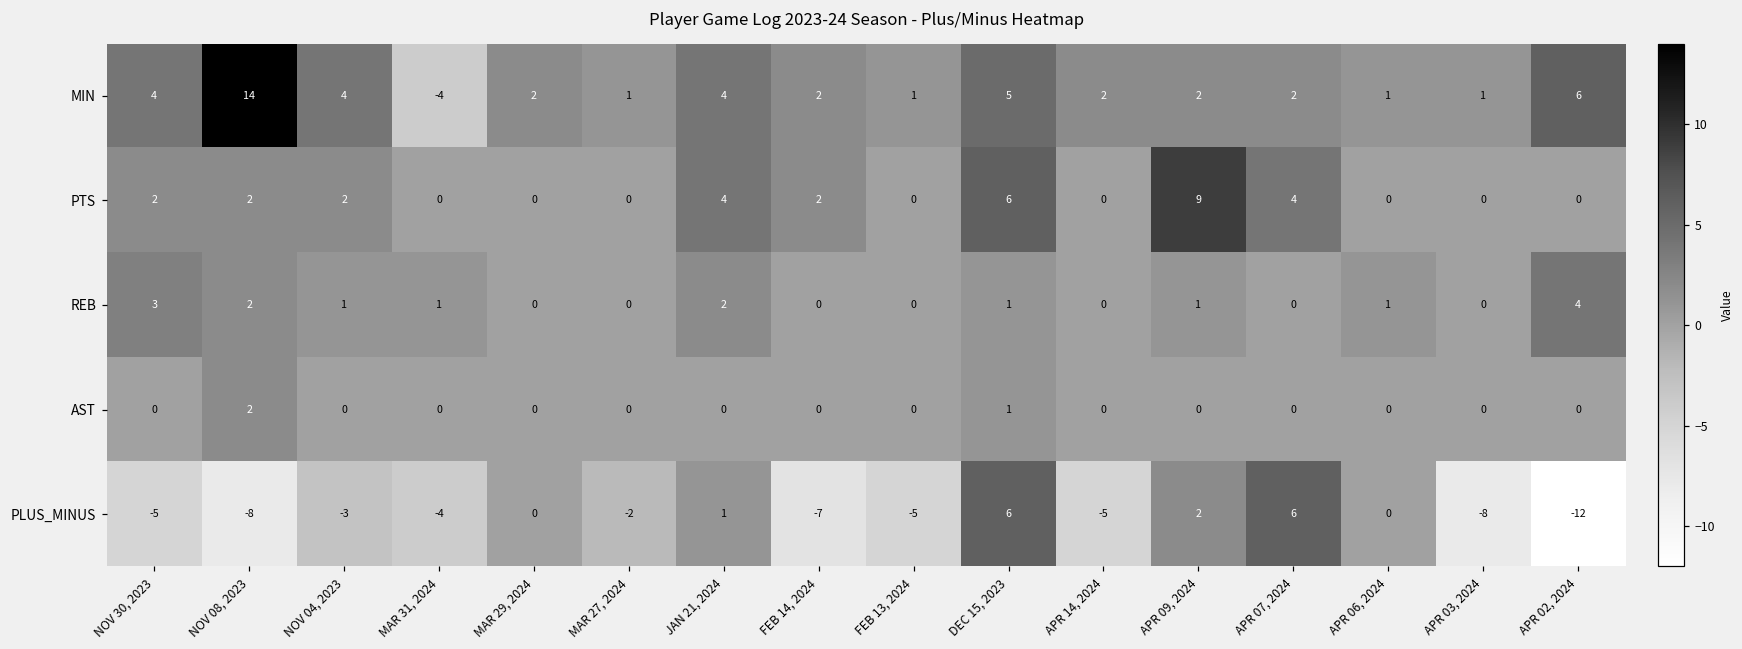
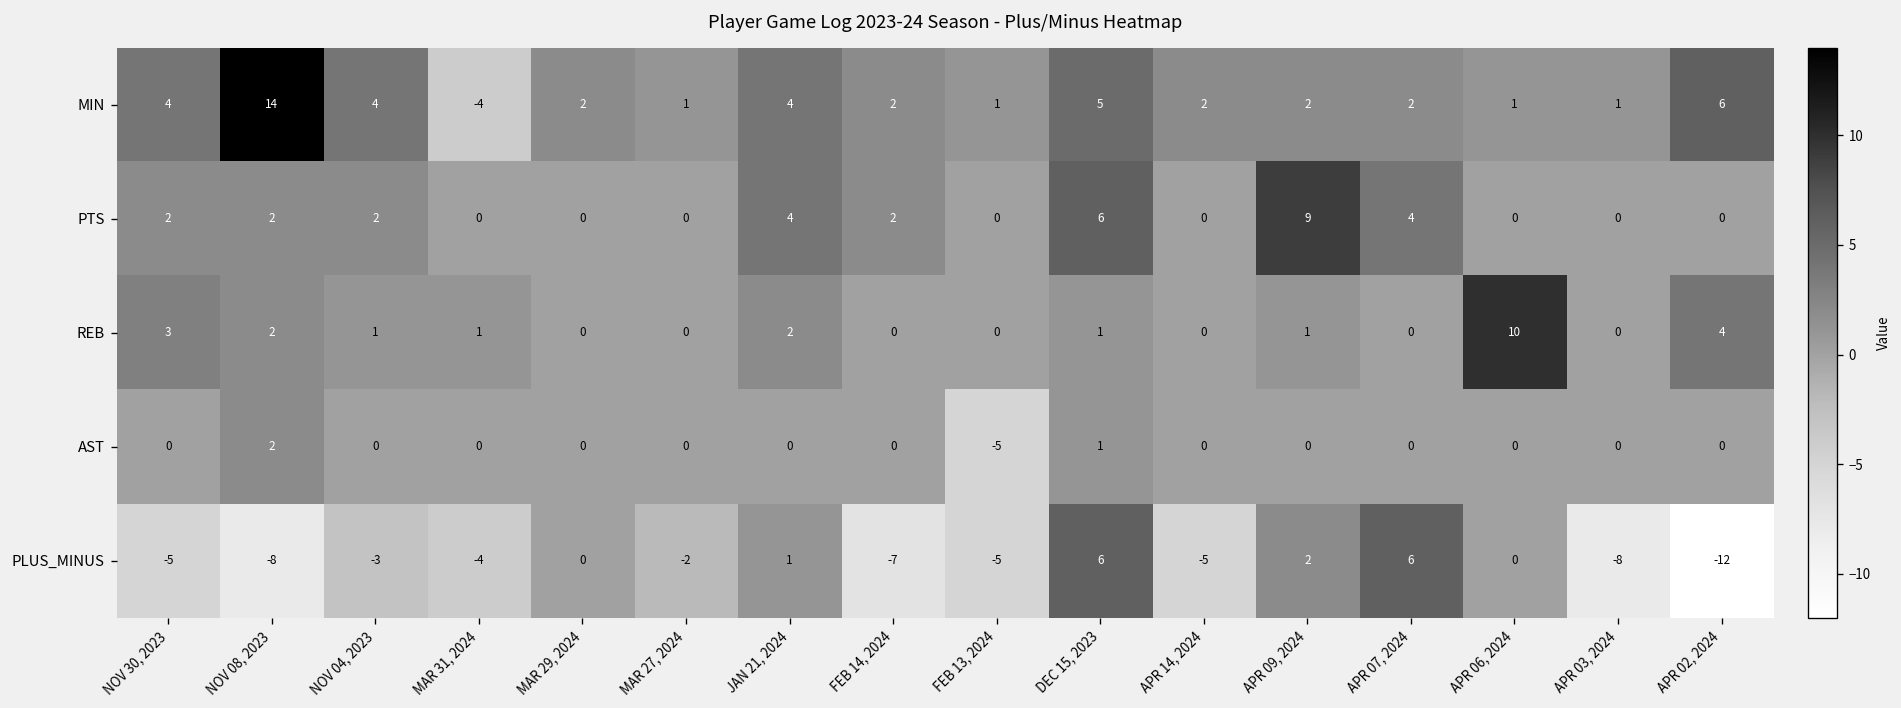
REB, APR 06, 2024: 1 -> 10
AST, FEB 13, 2024: 0 -> -5
